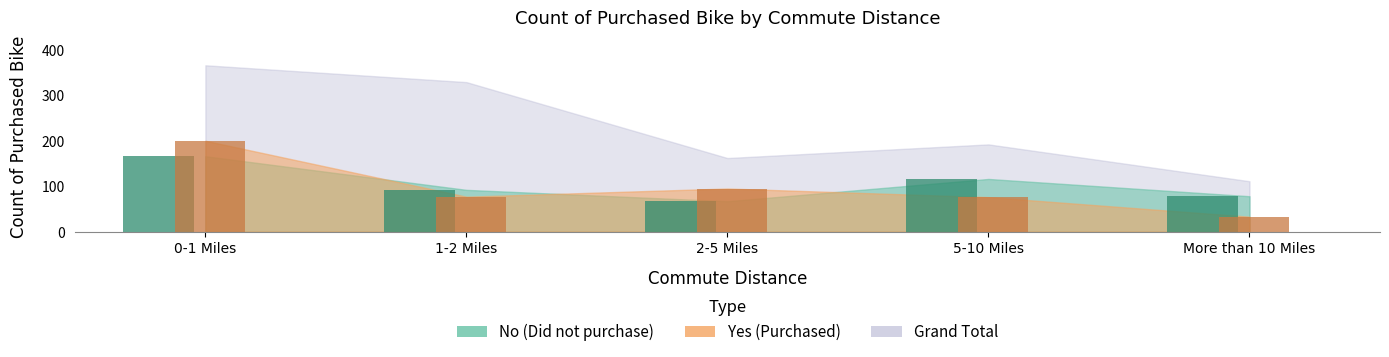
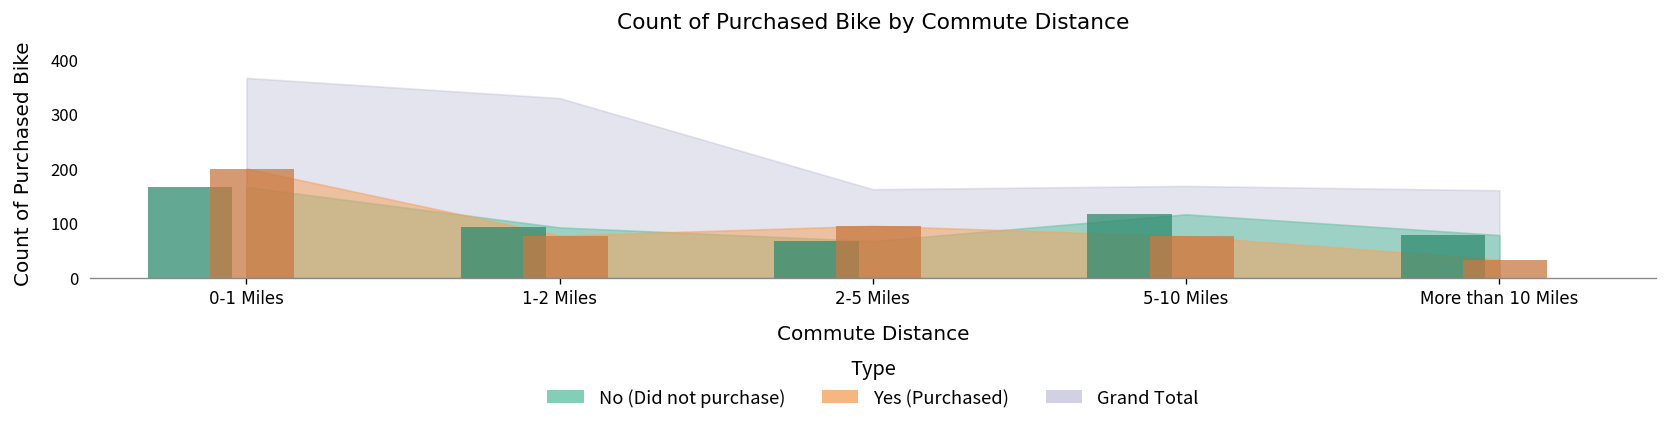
Grand Total, 5-10 Miles: 190 -> 170
Grand Total, More than 10 Miles: 110 -> 160
